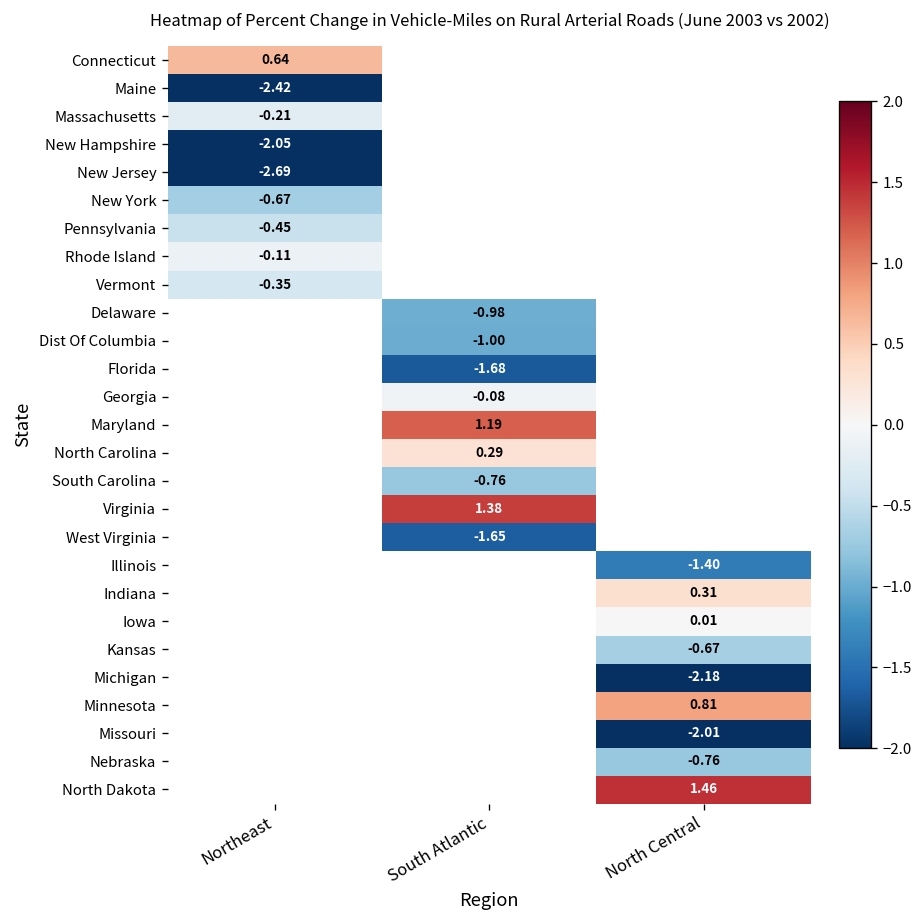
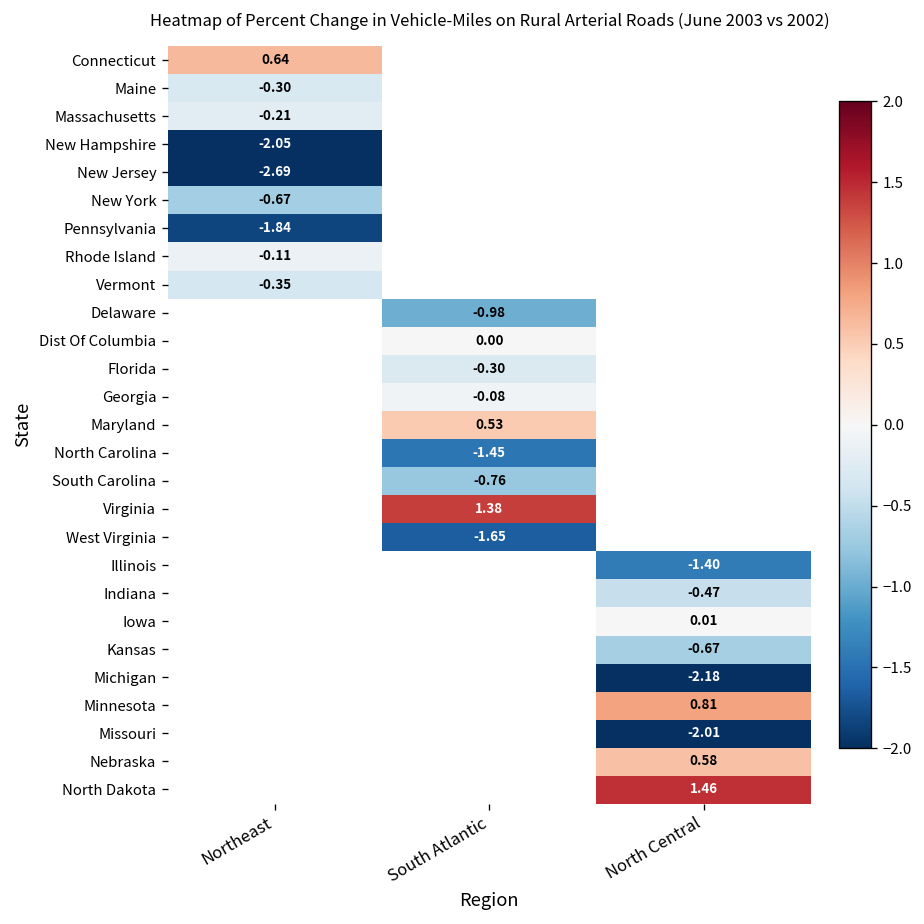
Maine, Northeast: -2.42 -> -0.30
Pennsylvania, Northeast: -0.45 -> -1.84
Dist Of Columbia, South Atlantic: -1.00 -> 0.00
Florida, South Atlantic: -1.68 -> -0.30
Maryland, South Atlantic: 1.19 -> 0.53
North Carolina, South Atlantic: 0.29 -> -1.45
Indiana, North Central: 0.31 -> -0.47
Nebraska, North Central: -0.76 -> 0.58
